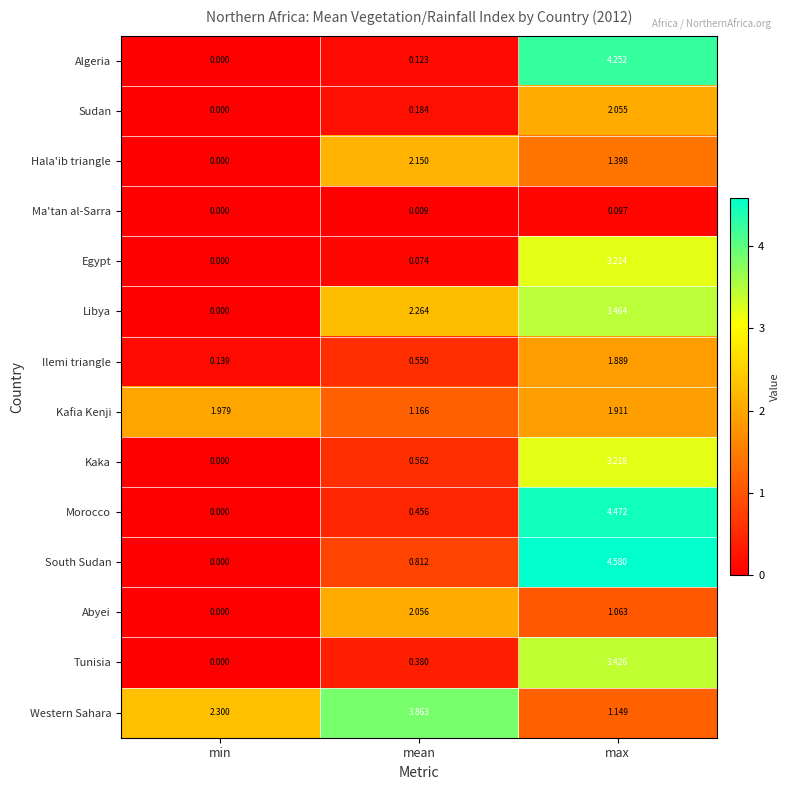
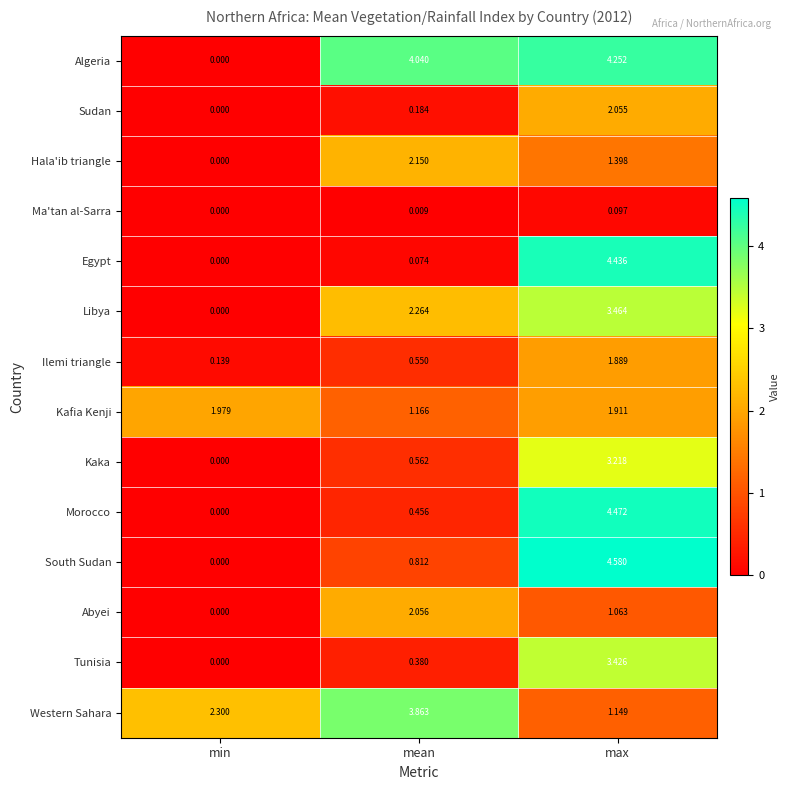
Algeria, mean: 0.123 -> 4.040
Egypt, max: 3.214 -> 4.436
